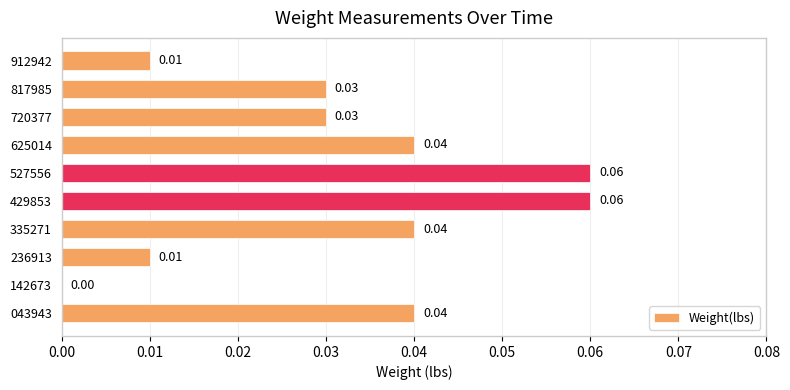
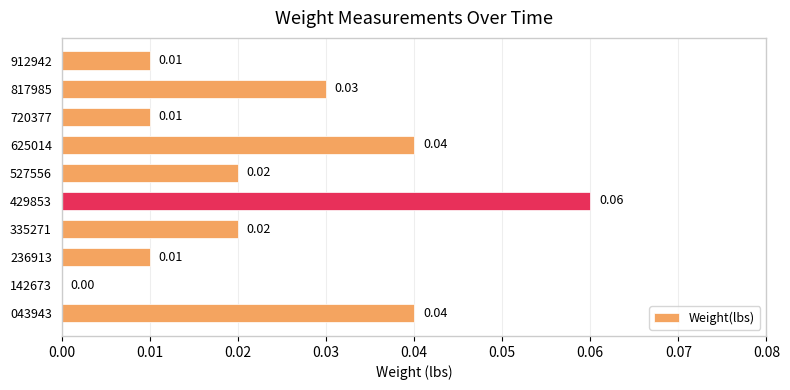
720377: 0.03 -> 0.01
527556: 0.06 -> 0.02
335271: 0.04 -> 0.02
